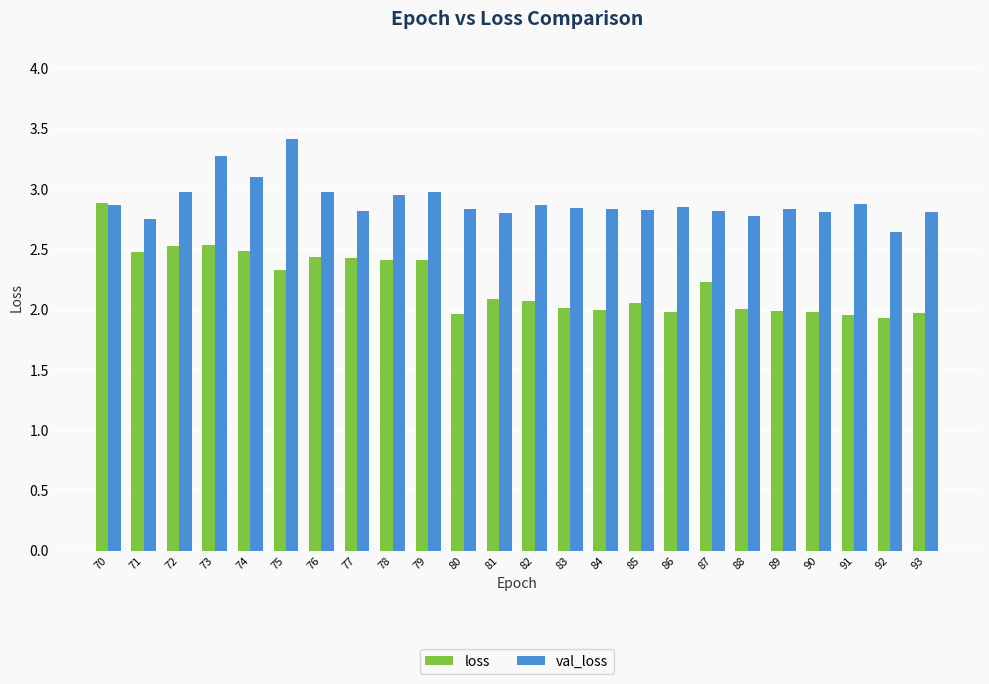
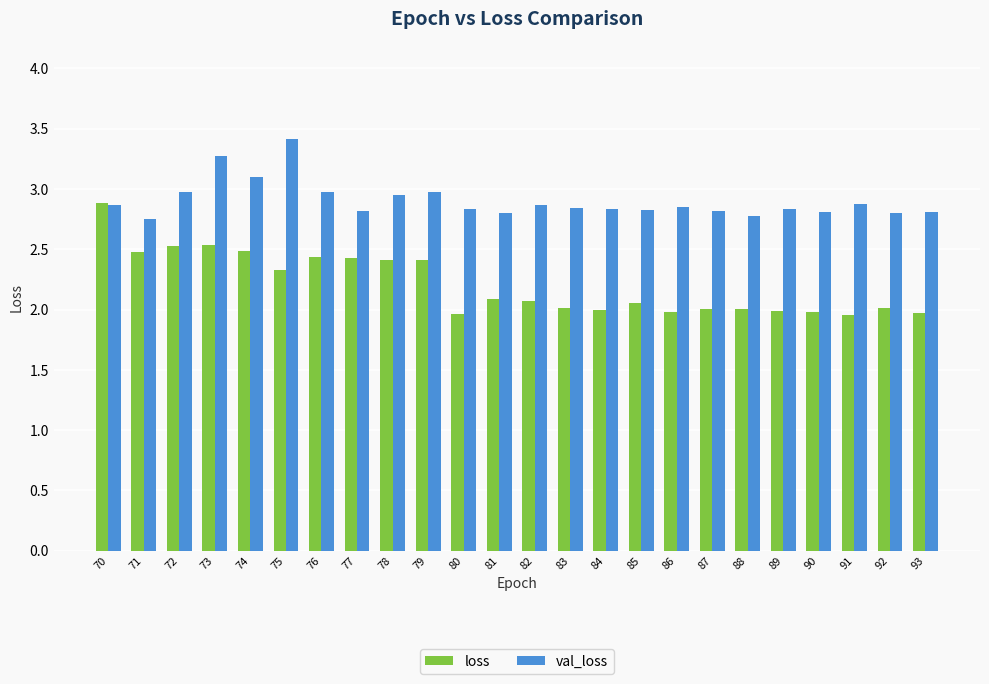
loss, 87: 2.23 -> 2.01
loss, 92: 1.93 -> 2.01
val_loss, 92: 2.65 -> 2.80
